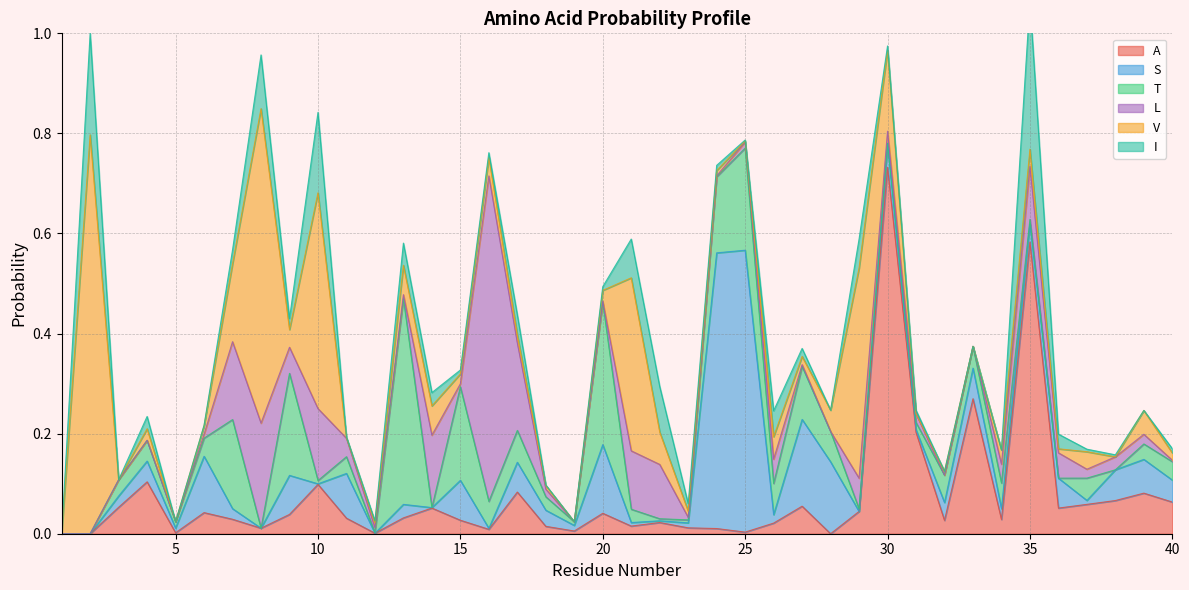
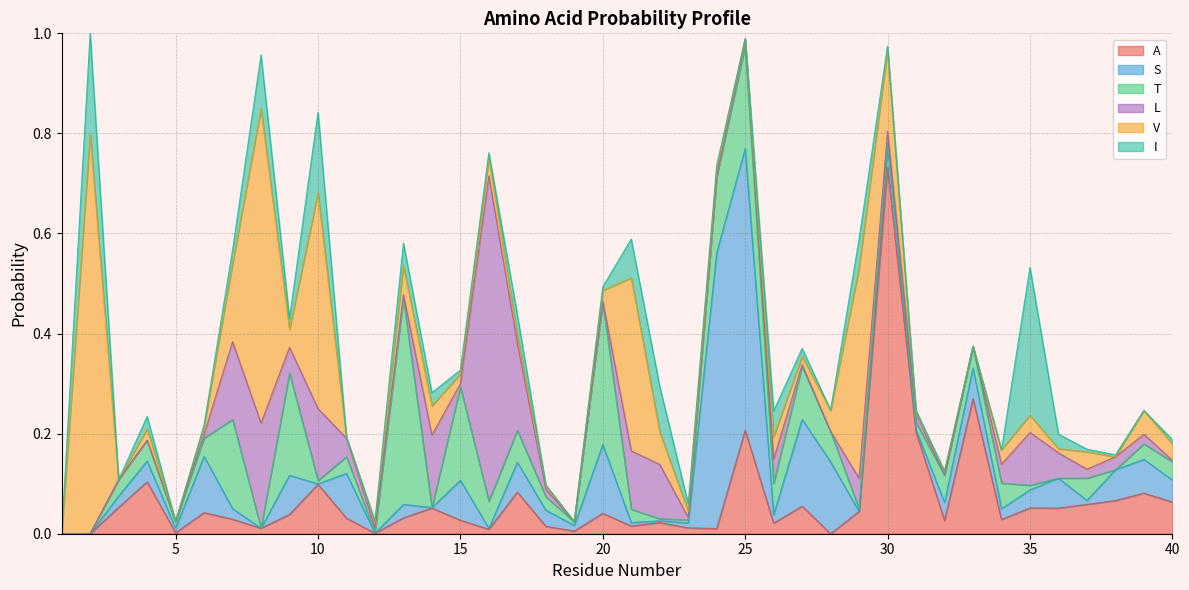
A, 25: 0.00 -> 0.21
A, 35: 0.58 -> 0.05
V, 40: 0.01 -> 0.03
